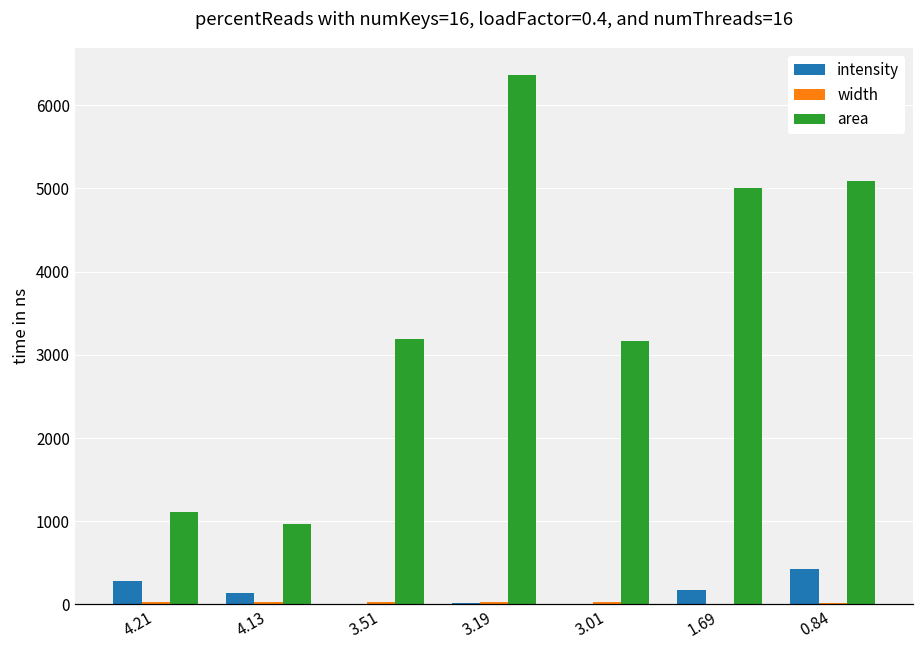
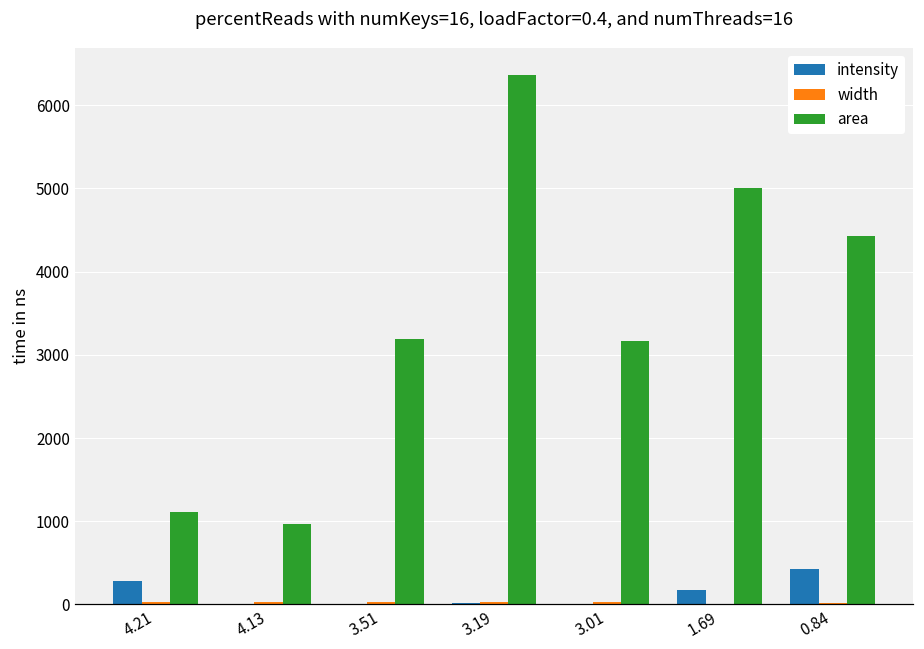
intensity, 4.13: 100 -> 0
area, 0.84: 5100 -> 4400
